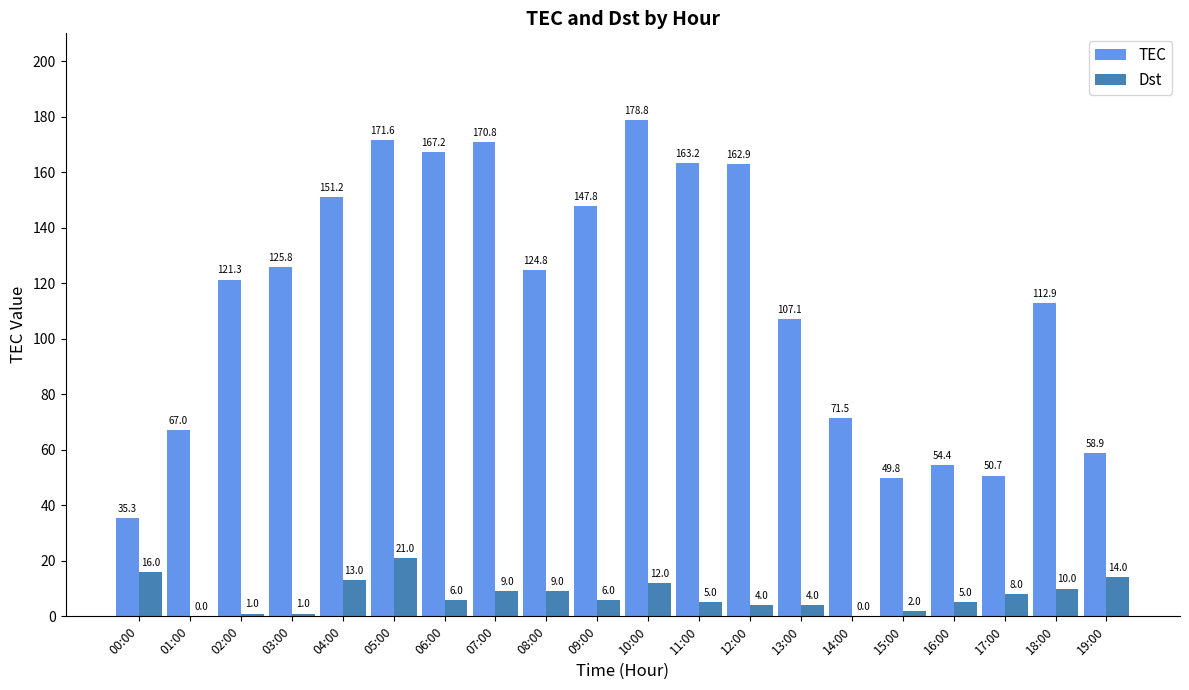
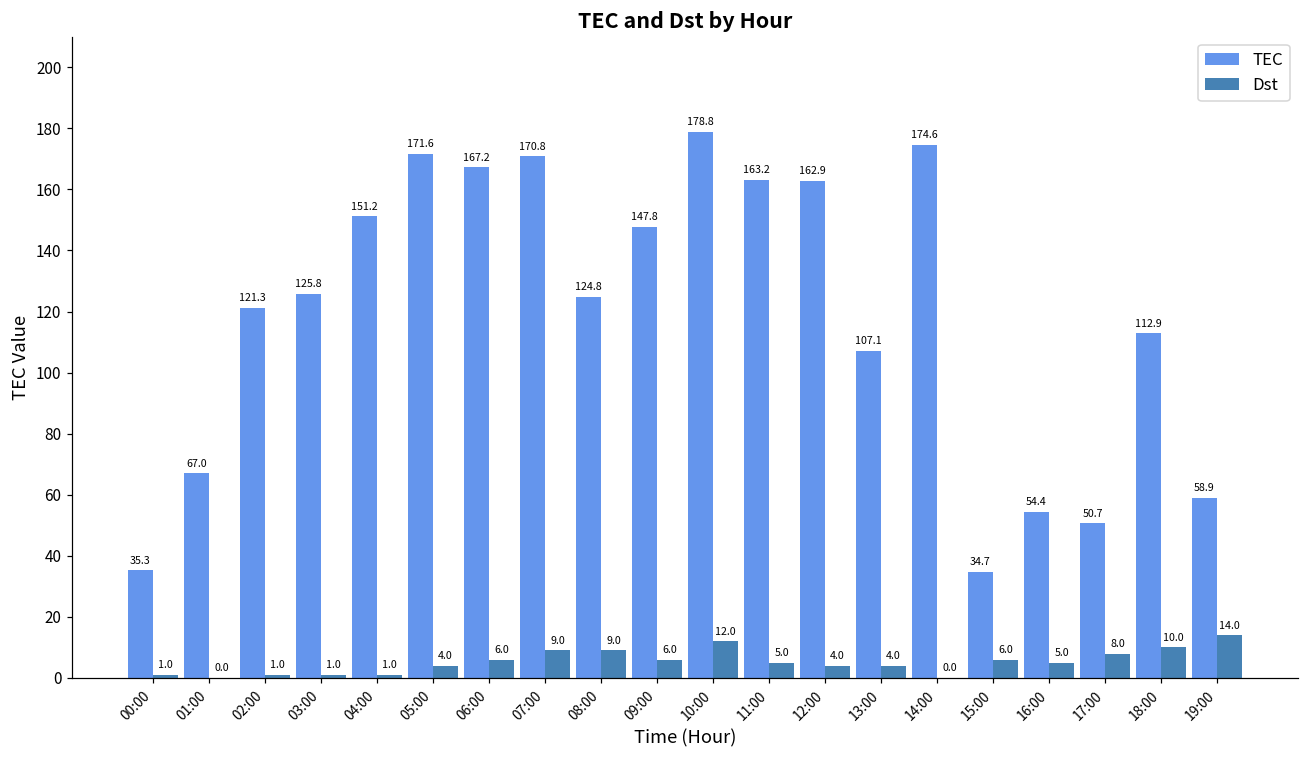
Dst, 00:00: 16.0 -> 1.0
Dst, 04:00: 13.0 -> 1.0
Dst, 05:00: 21.0 -> 4.0
TEC, 14:00: 71.5 -> 174.6
TEC, 15:00: 49.8 -> 34.7
Dst, 15:00: 2.0 -> 6.0
